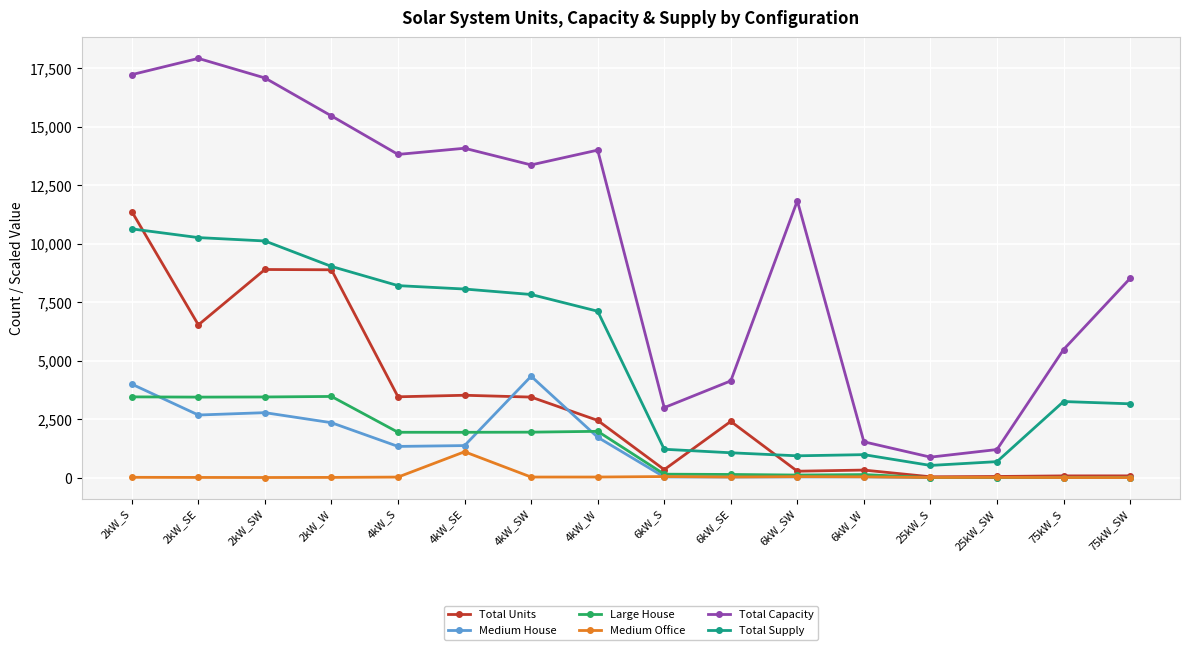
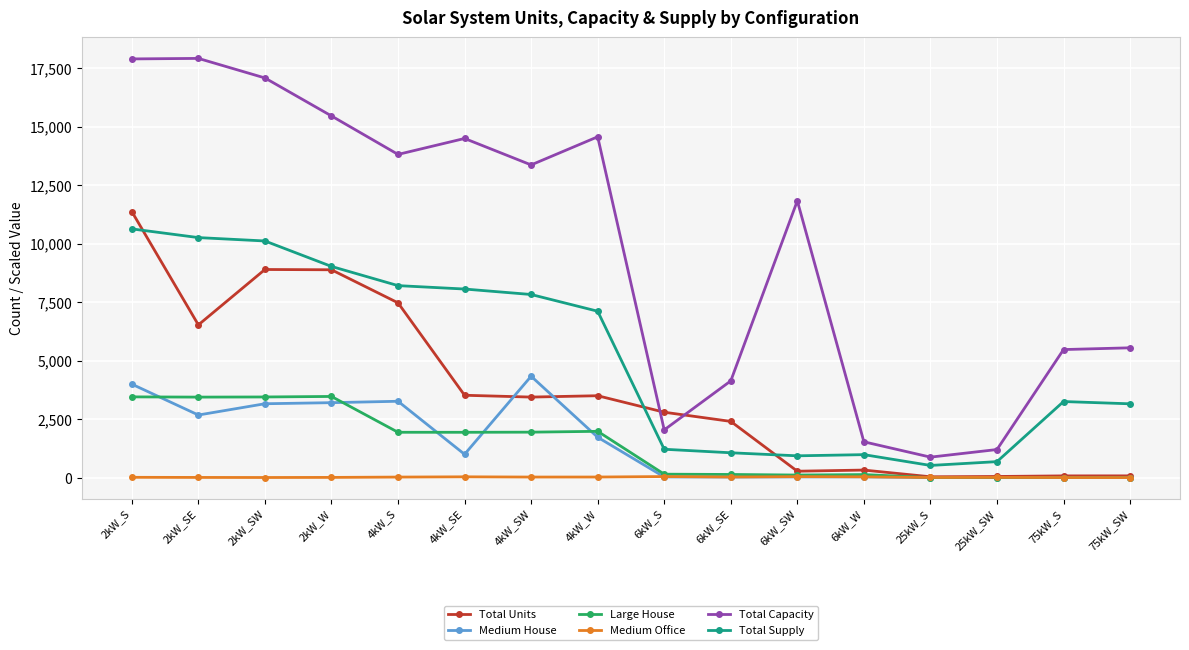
Total Capacity, 2kW_S: 17,200 -> 17,900
Medium House, 2kW_SW: 2,800 -> 3,200
Medium House, 2kW_W: 2,300 -> 3,200
Total Units, 4kW_S: 3,500 -> 7,500
Medium House, 4kW_S: 1,300 -> 3,300
Medium House, 4kW_SE: 1,400 -> 1,000
Medium Office, 4kW_SE: 1,100 -> 0
Total Capacity, 4kW_SE: 14,100 -> 14,500
Total Units, 4kW_W: 2,400 -> 3,500
Total Capacity, 4kW_W: 14,000 -> 14,600
Total Units, 6kW_S: 300 -> 2,800
Total Capacity, 6kW_S: 3,000 -> 2,000
Total Capacity, 75kW_SW: 8,500 -> 5,600
